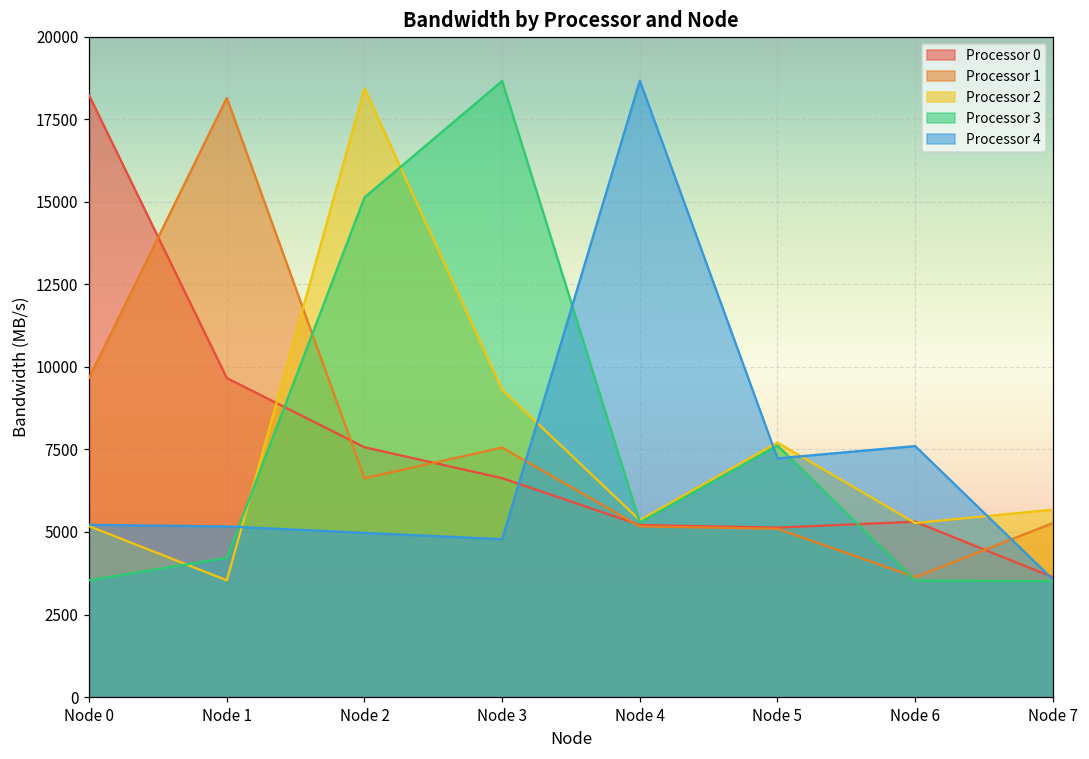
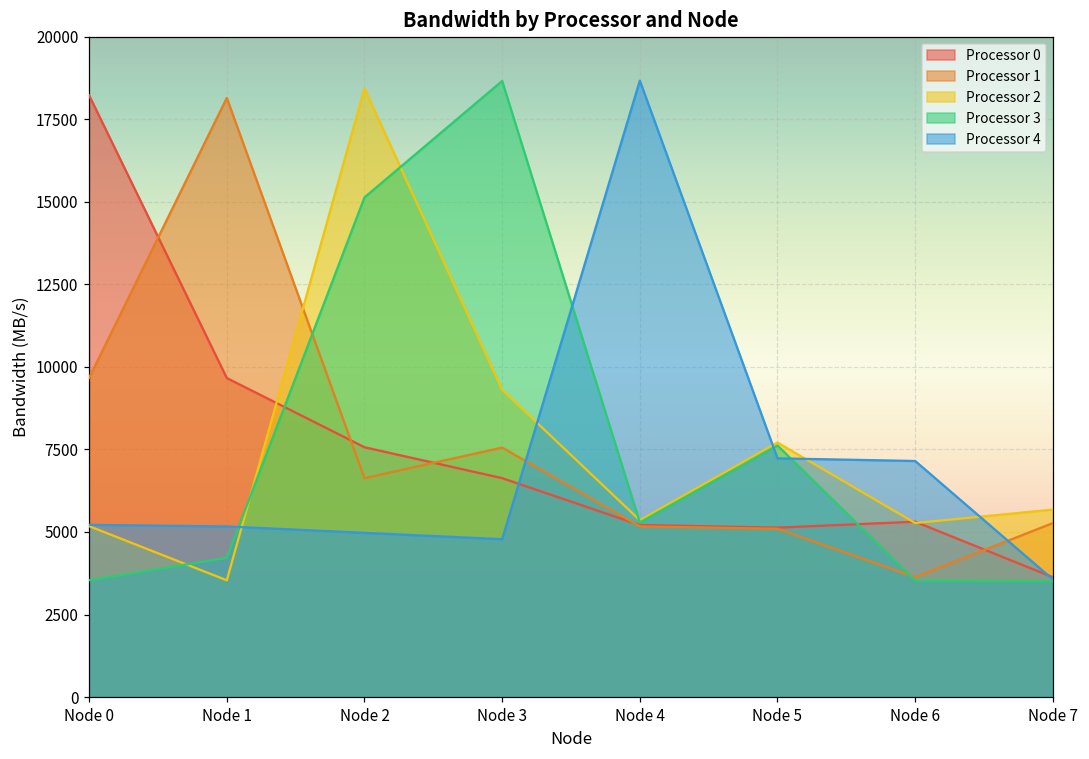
Processor 4, Node 6: 7600 -> 7100
